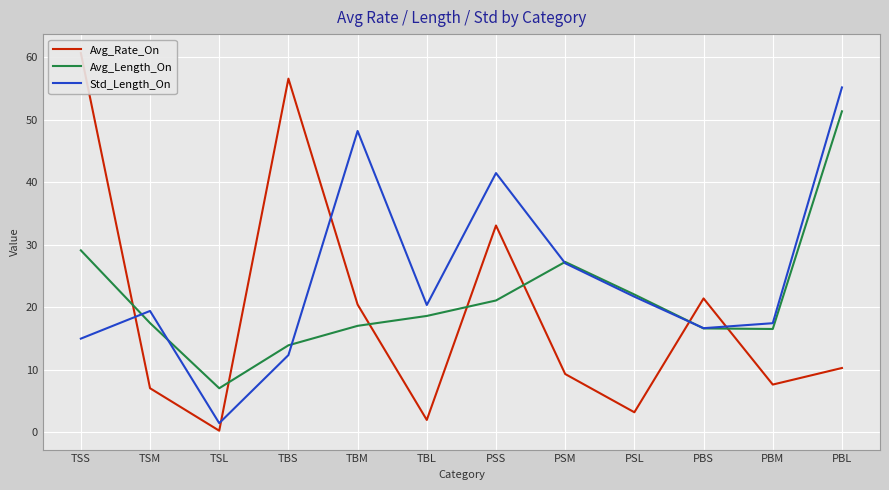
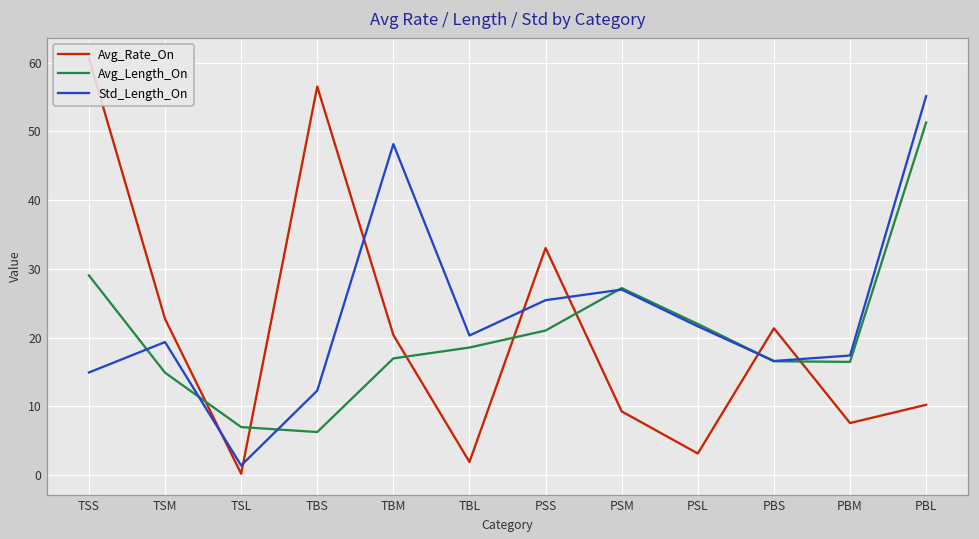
Avg_Rate_On, TSM: 7 -> 23
Avg_Length_On, TSM: 17 -> 15
Avg_Length_On, TBS: 14 -> 6
Std_Length_On, PSS: 41 -> 25
